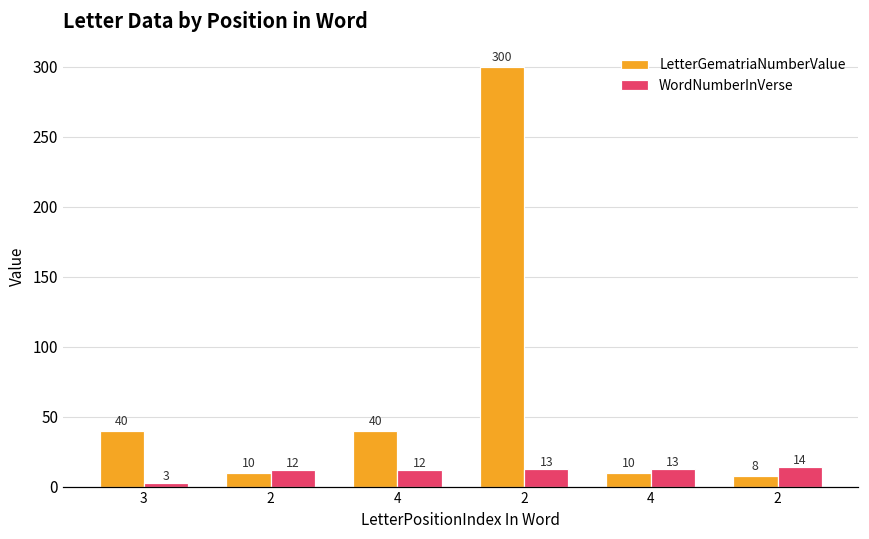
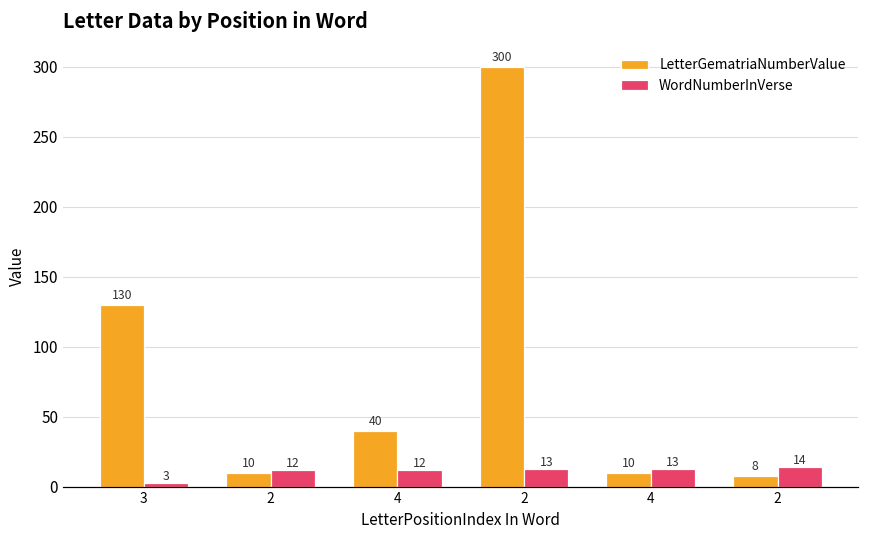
LetterGematriaNumberValue, 3: 40 -> 130
